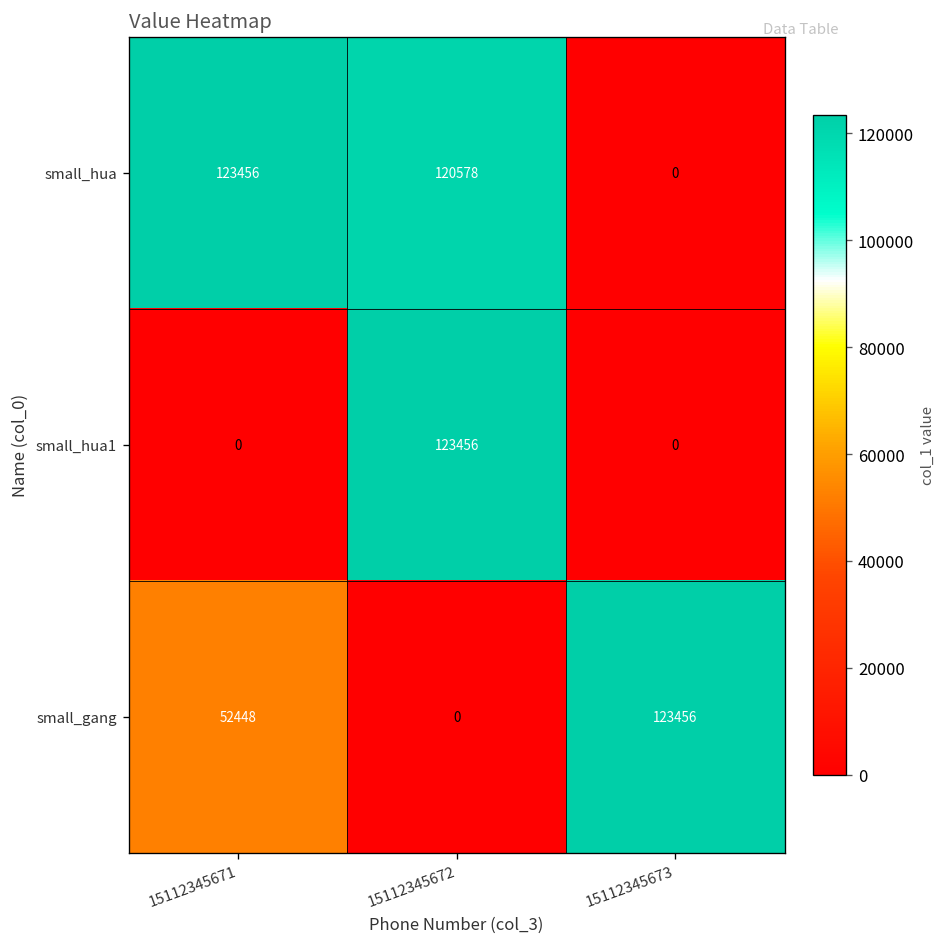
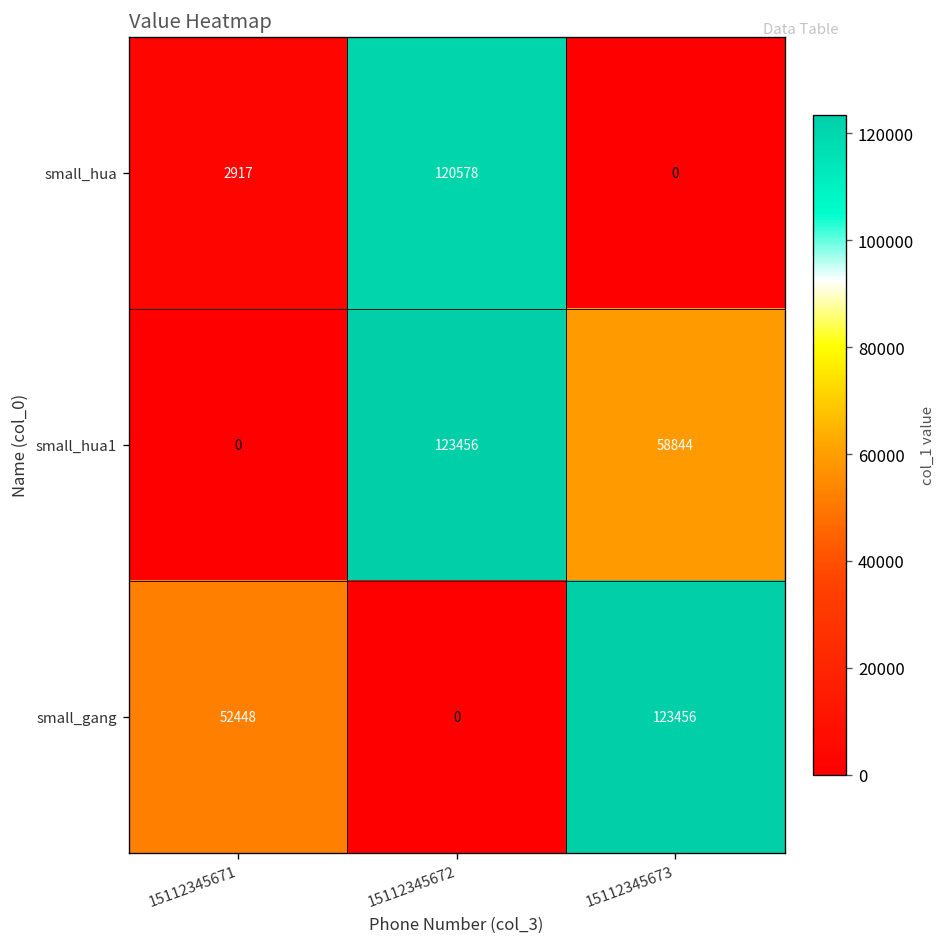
small_hua, 15112345671: 123456 -> 2917
small_hua1, 15112345673: 0 -> 58844
